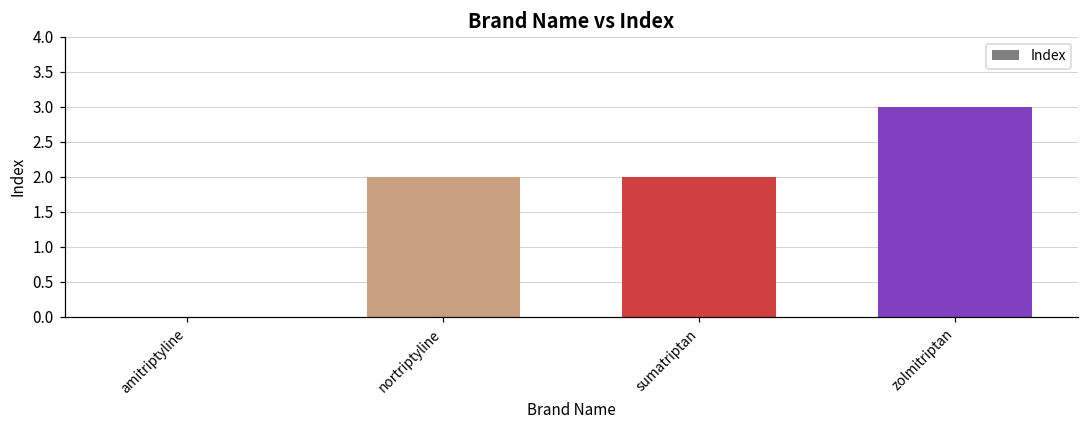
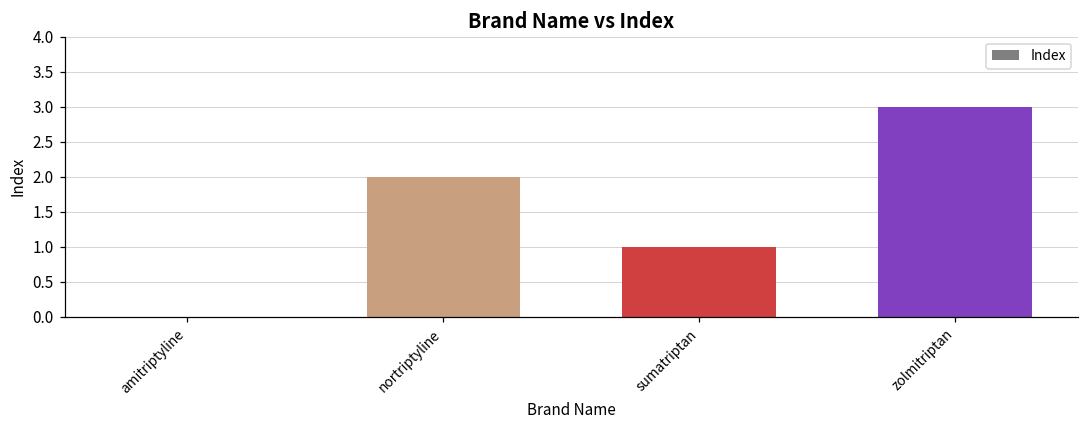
sumatriptan: 2 -> 1
